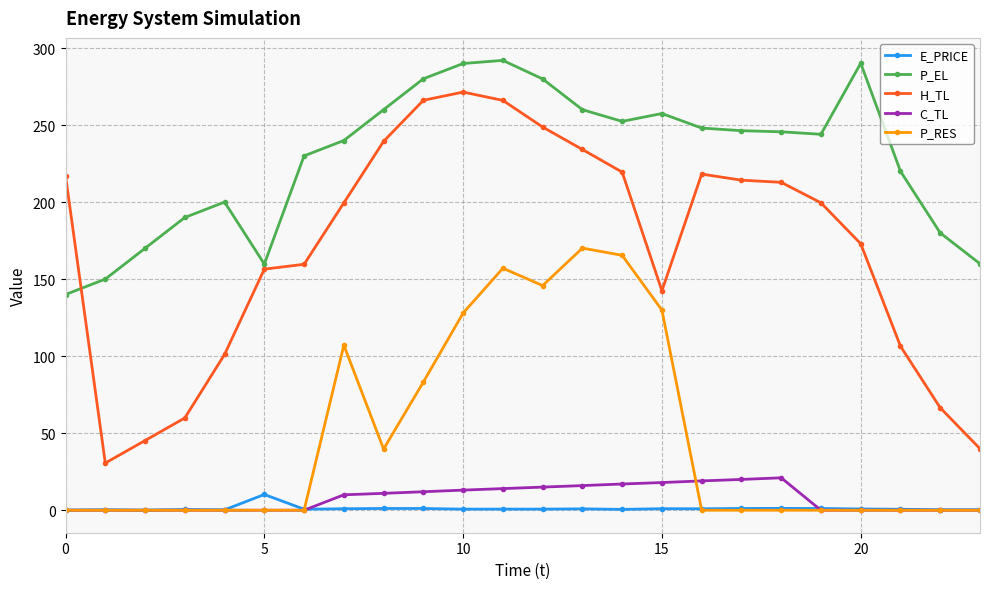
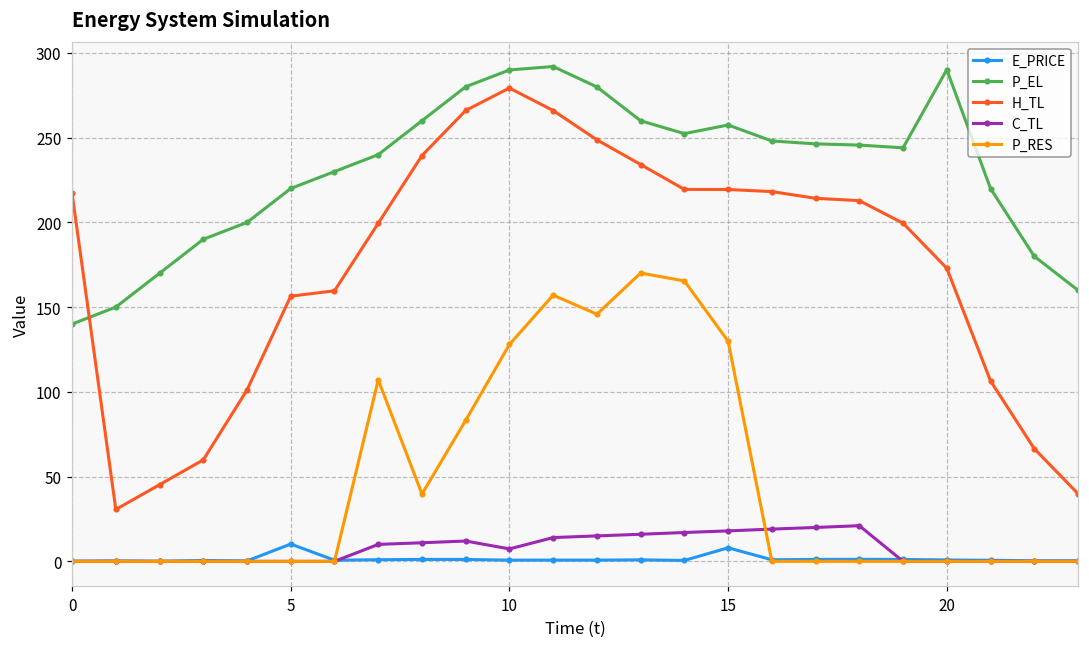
P_EL, 5: 160 -> 220
H_TL, 10: 271 -> 279
C_TL, 10: 13 -> 7
E_PRICE, 15: 1 -> 8
H_TL, 15: 142 -> 219
